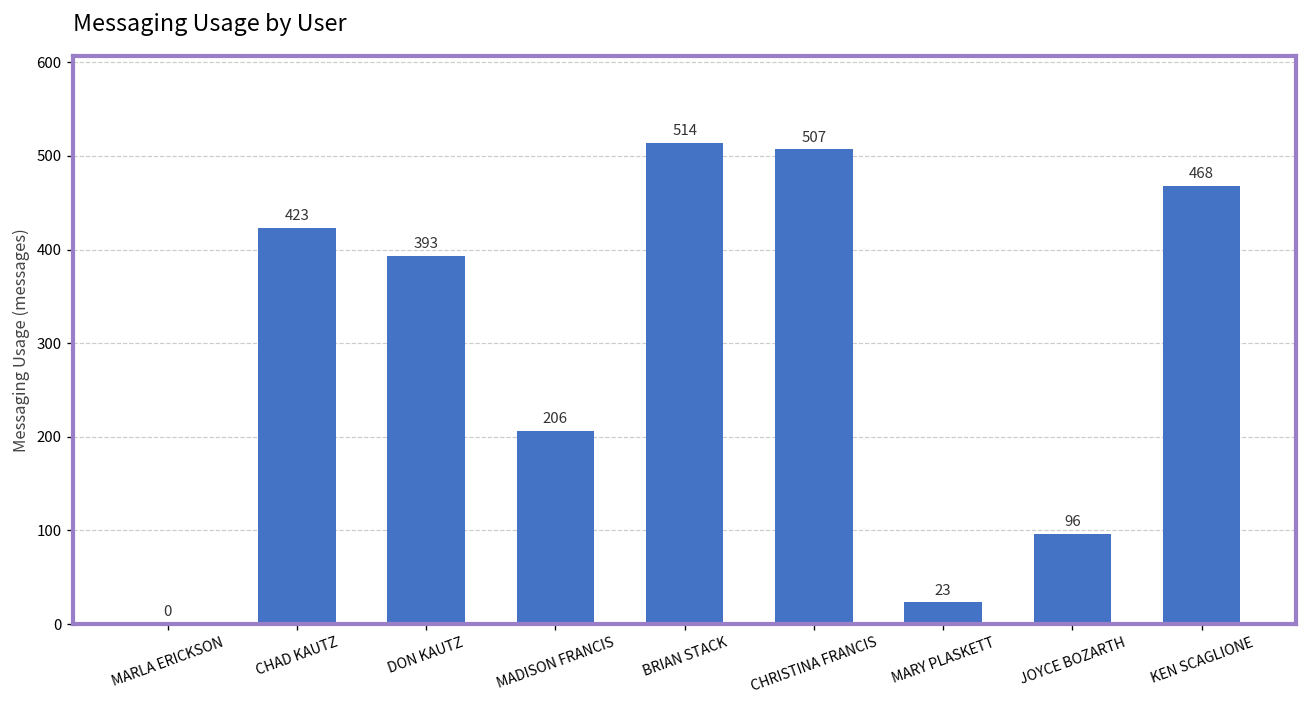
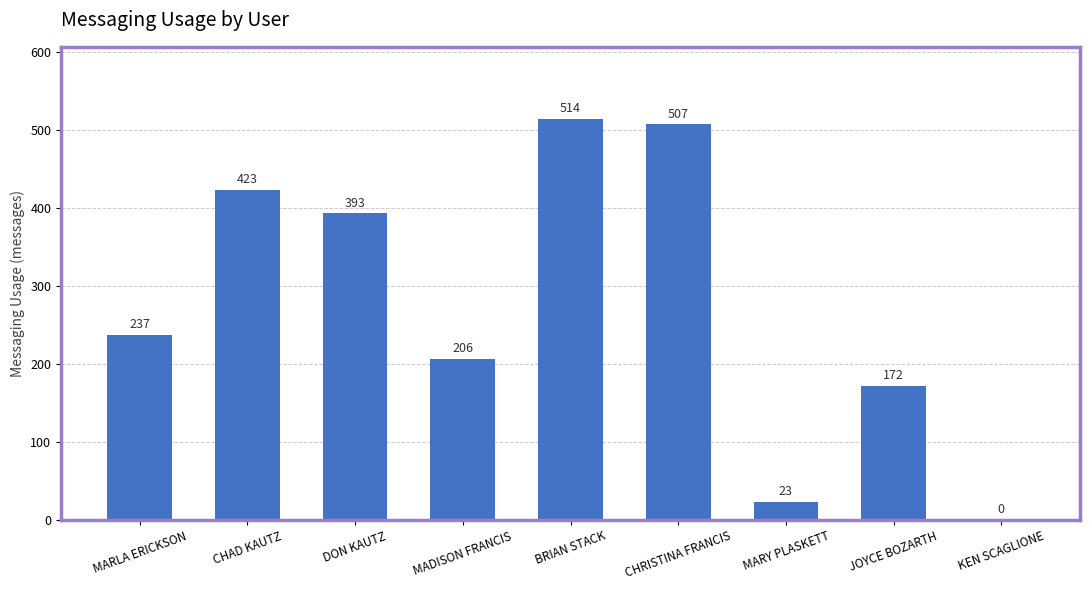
MARLA ERICKSON: 0 -> 237
JOYCE BOZARTH: 96 -> 172
KEN SCAGLIONE: 468 -> 0
